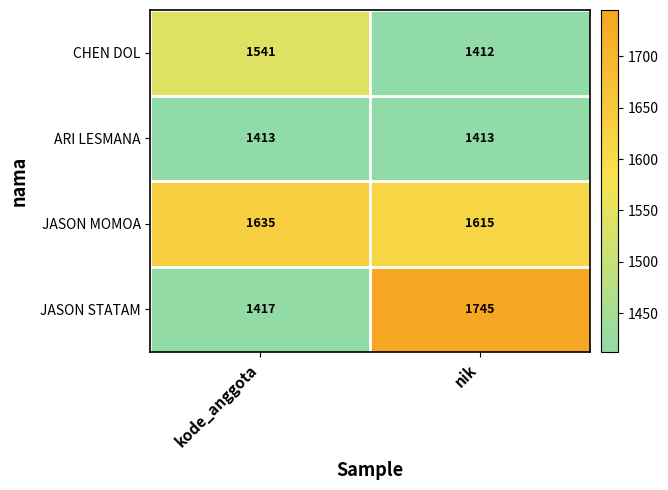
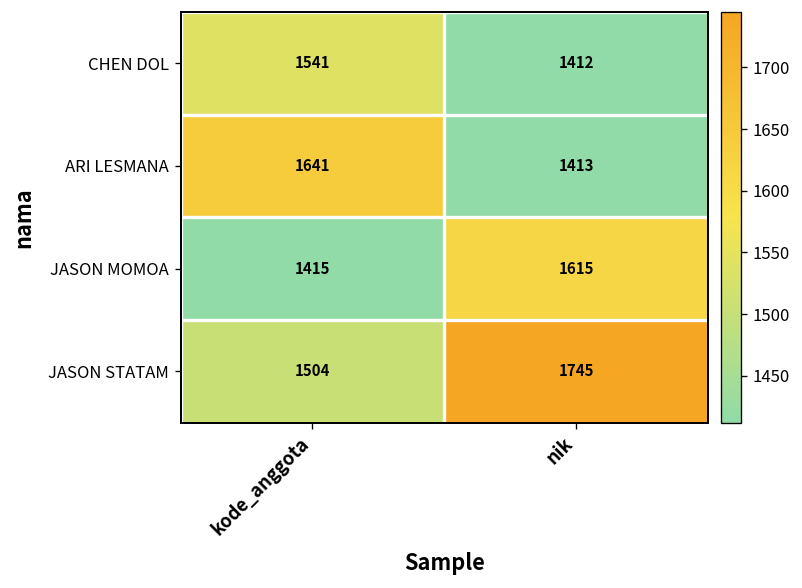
ARI LESMANA, kode_anggota: 1413 -> 1641
JASON MOMOA, kode_anggota: 1635 -> 1415
JASON STATAM, kode_anggota: 1417 -> 1504
